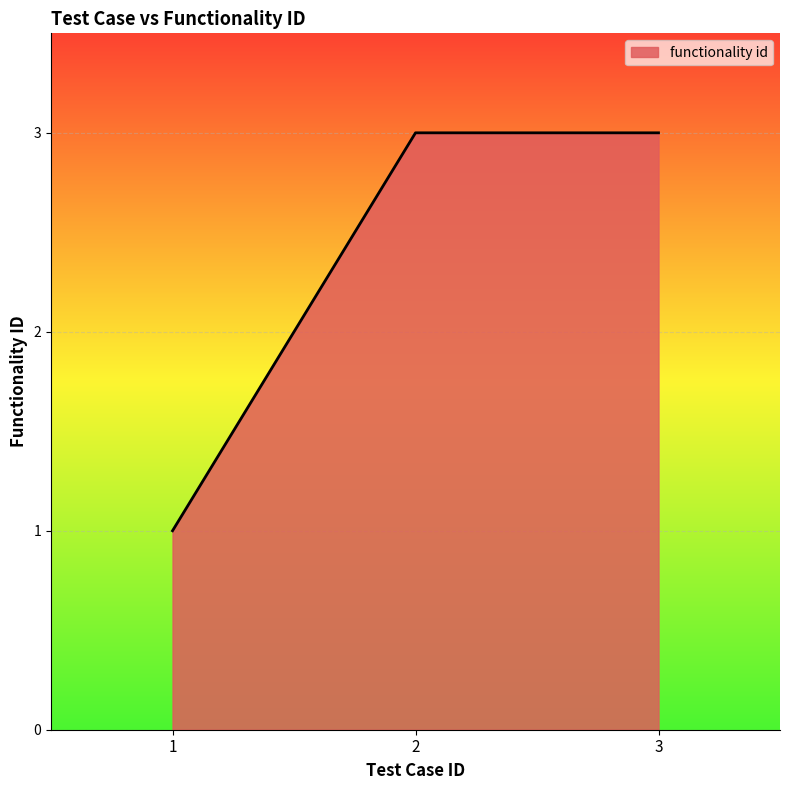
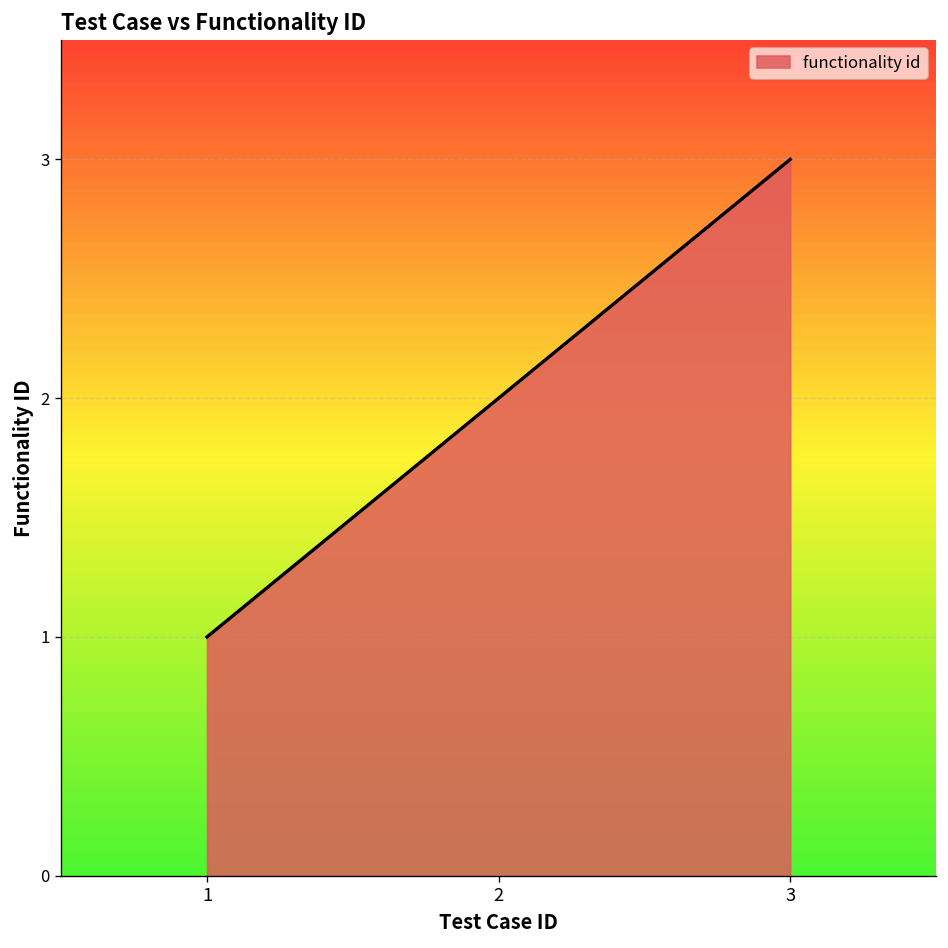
2: 3 -> 2
